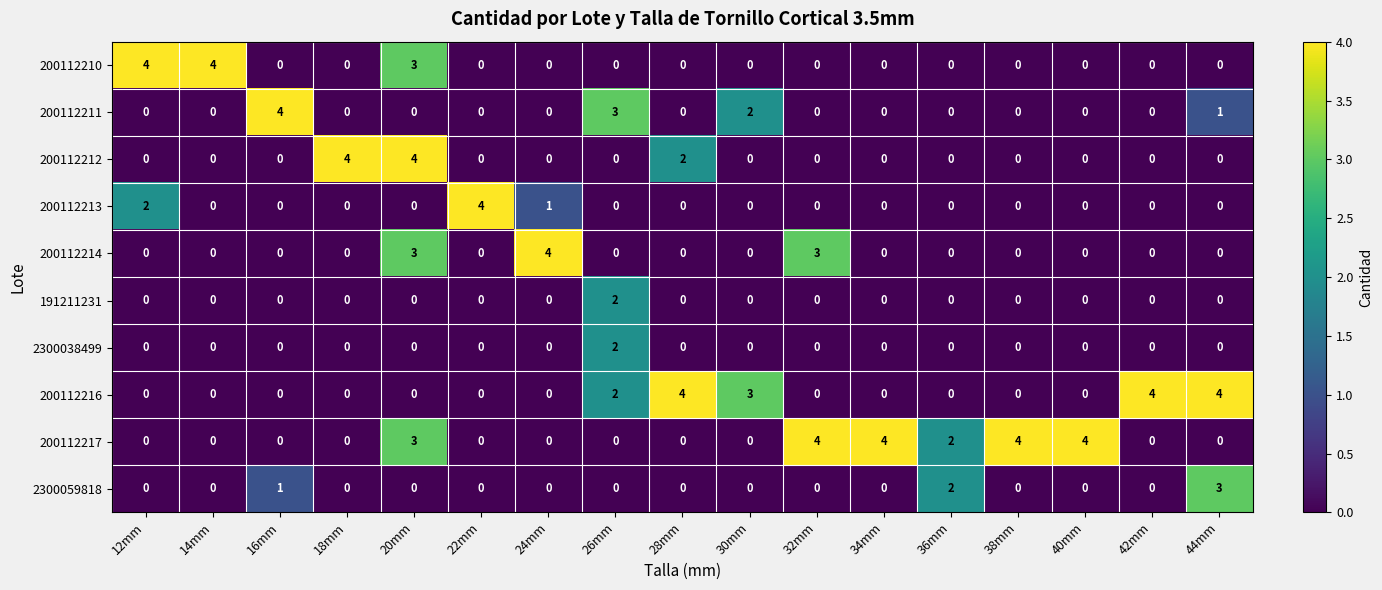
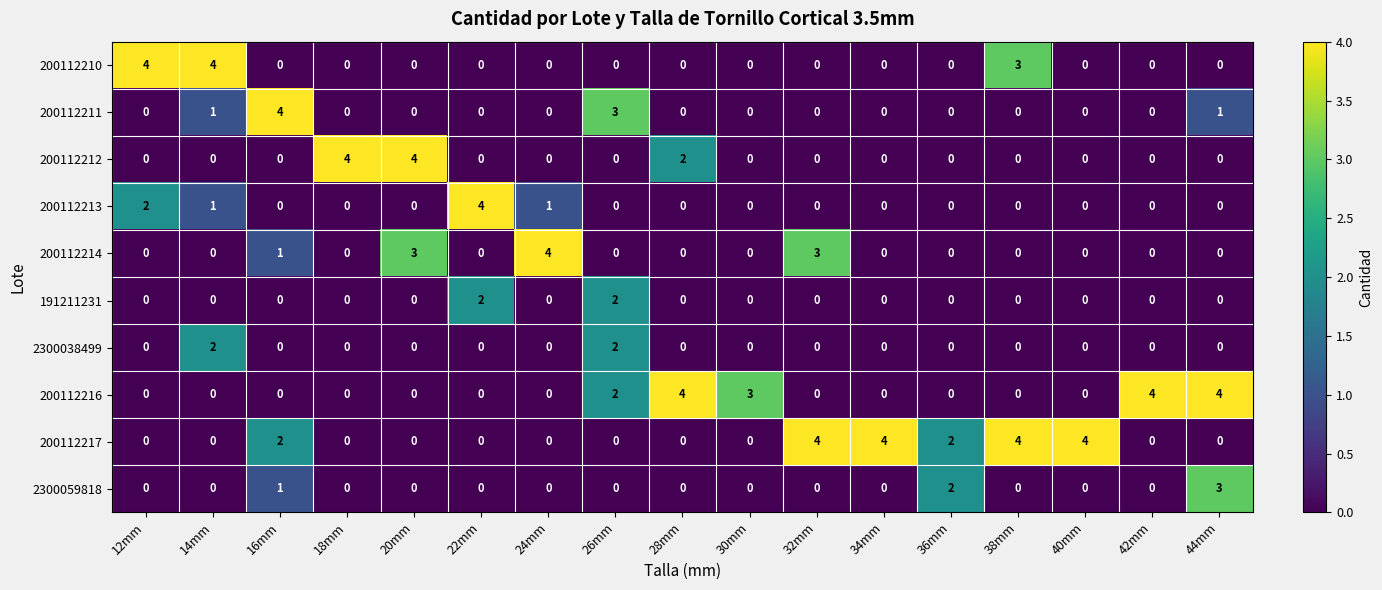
200112210, 20mm: 3 -> 0
200112210, 38mm: 0 -> 3
200112211, 14mm: 0 -> 1
200112211, 30mm: 2 -> 0
200112213, 14mm: 0 -> 1
200112214, 16mm: 0 -> 1
191211231, 22mm: 0 -> 2
2300038499, 14mm: 0 -> 2
200112217, 16mm: 0 -> 2
200112217, 20mm: 3 -> 0
